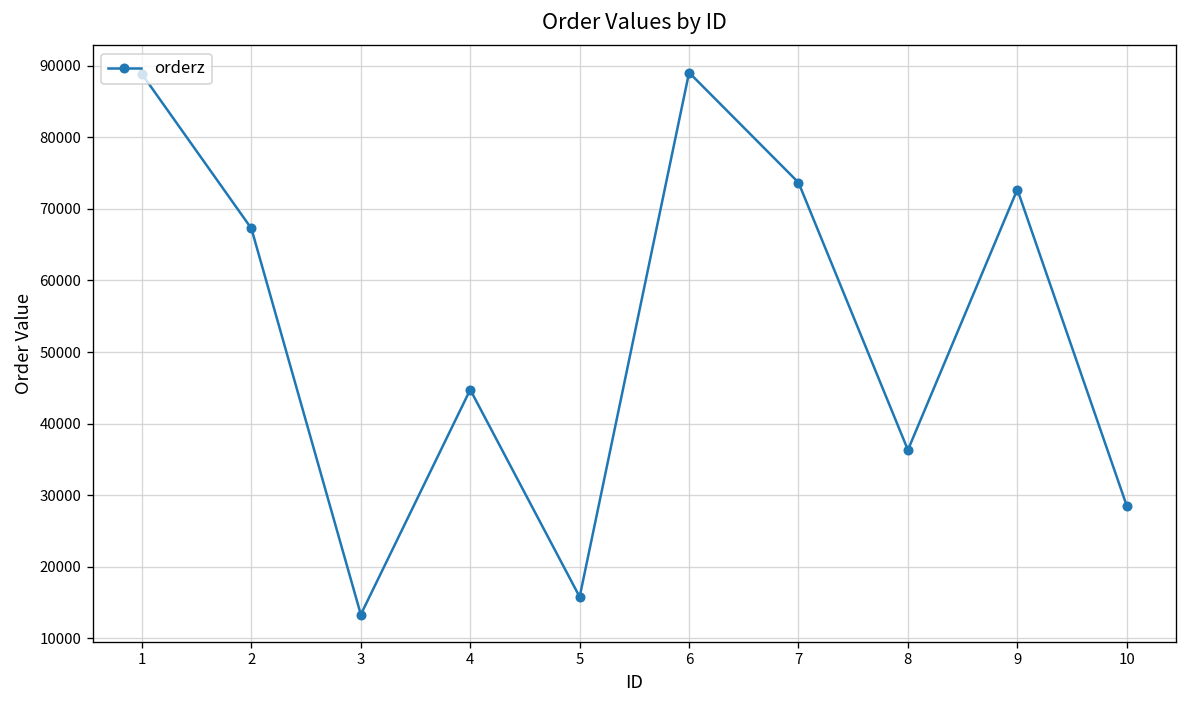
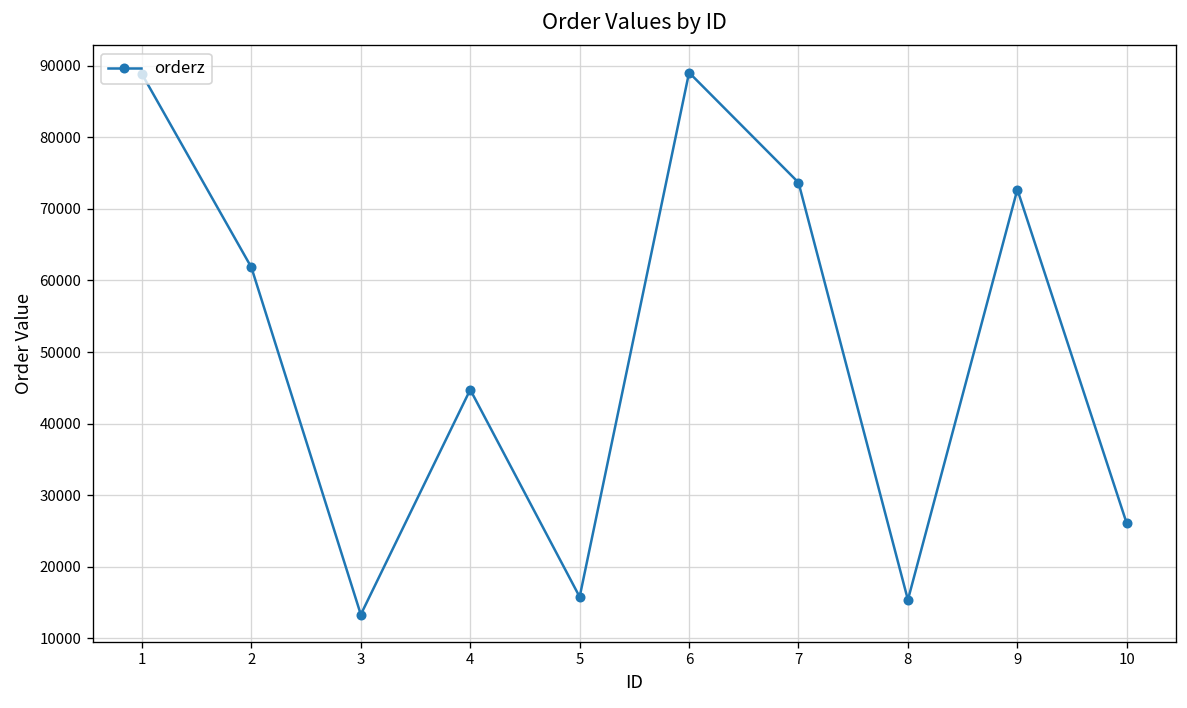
2: 67000 -> 62000
8: 36000 -> 15000
10: 29000 -> 26000
